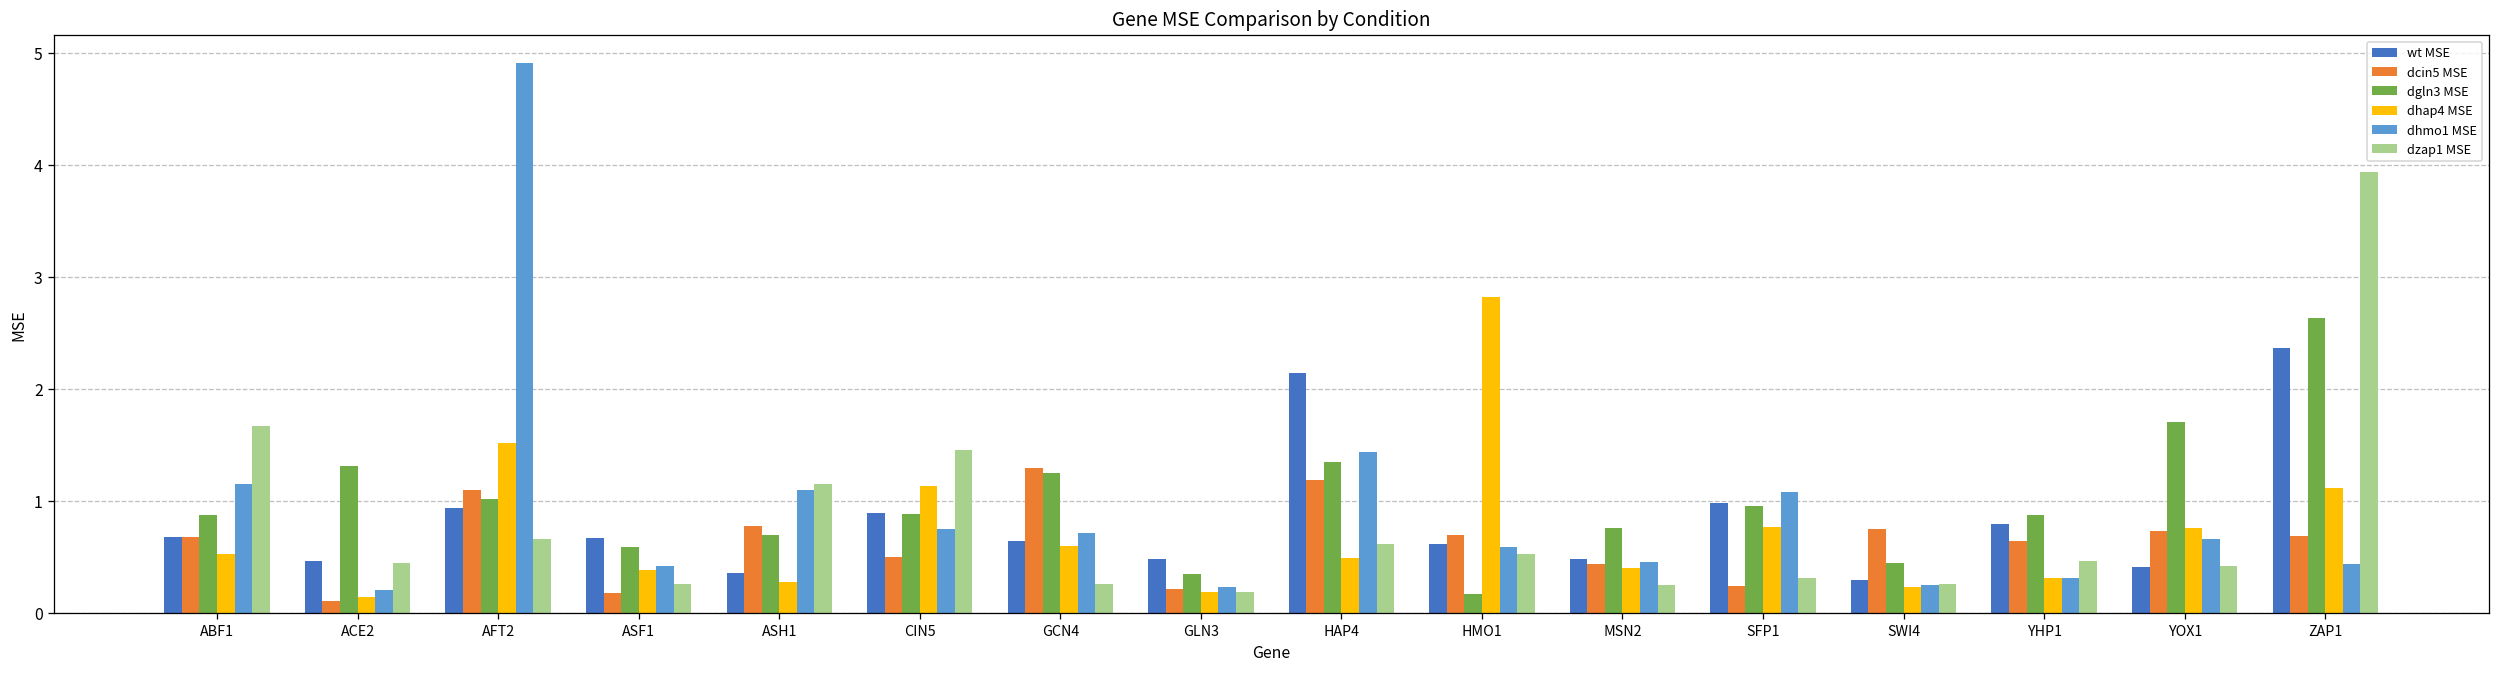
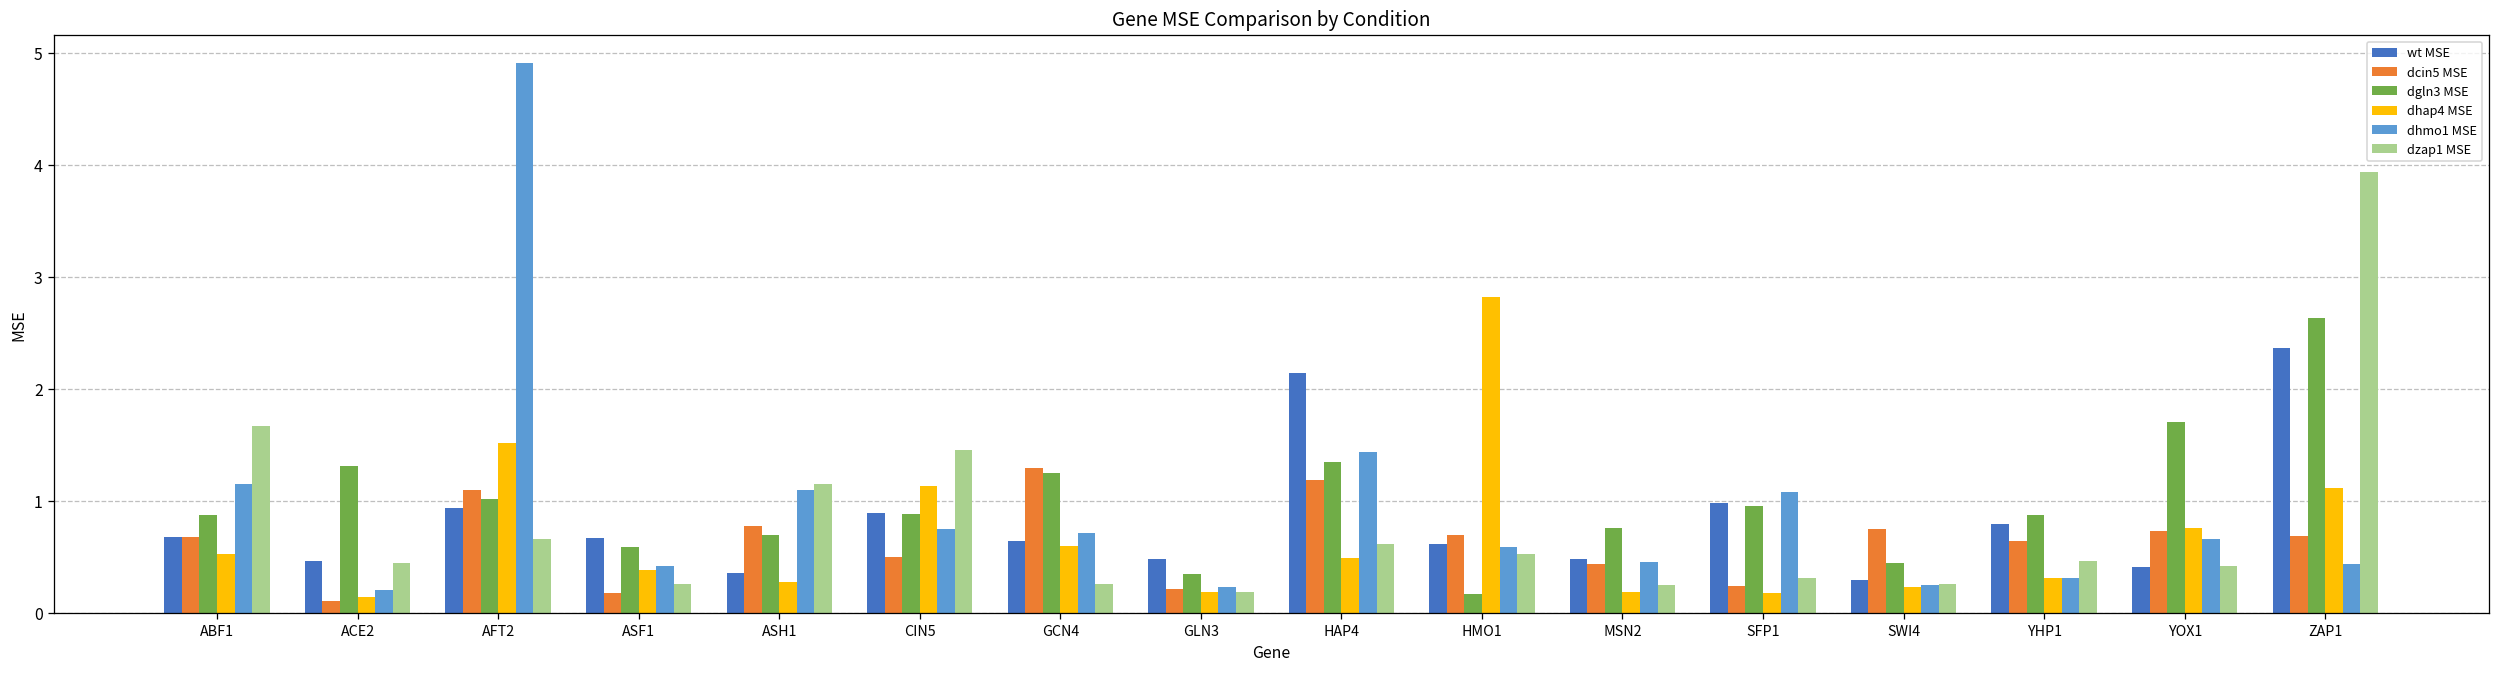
dhap4 MSE, MSN2: 0.4 -> 0.2
dhap4 MSE, SFP1: 0.8 -> 0.2
